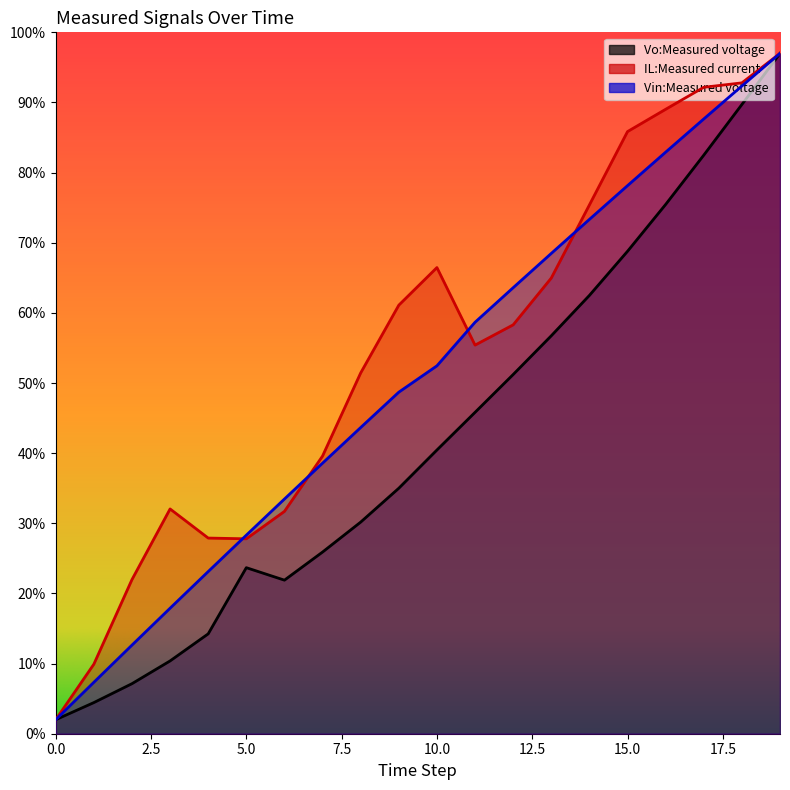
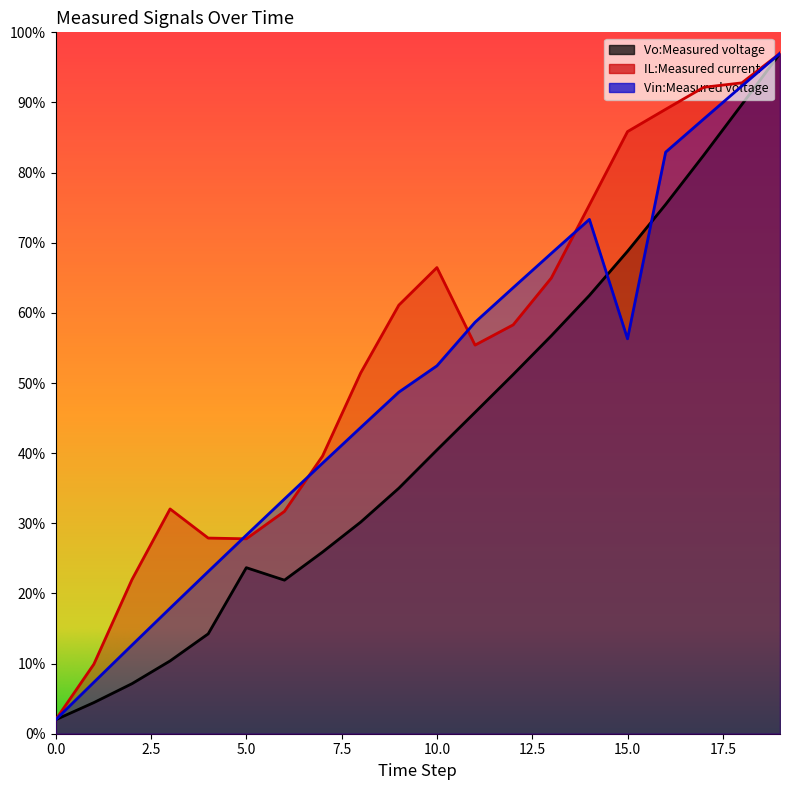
Vin:Measured voltage, 15.0: 78% -> 56%
